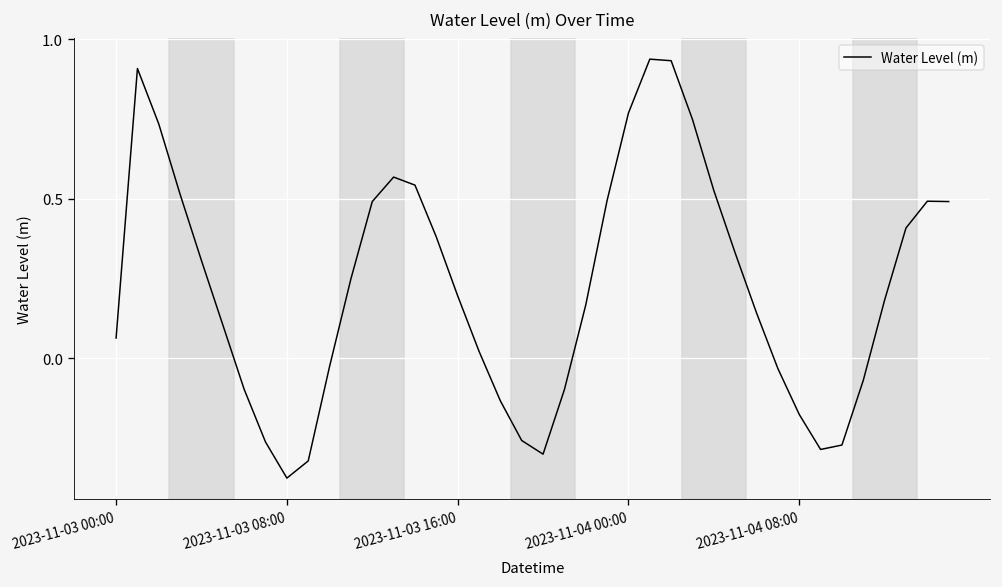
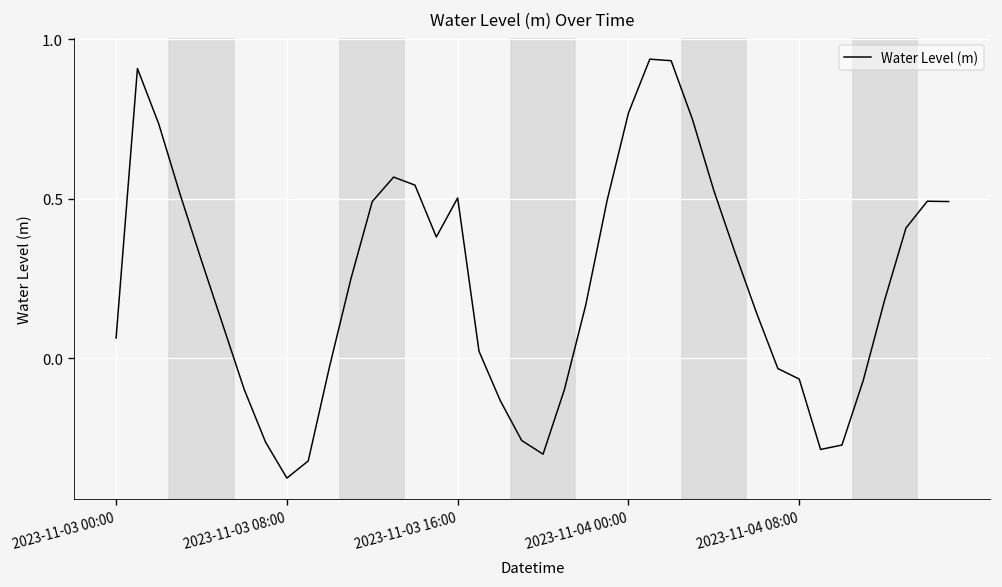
2023-11-03 16:00: 0.20 -> 0.50
2023-11-04 08:00: -0.18 -> -0.07
